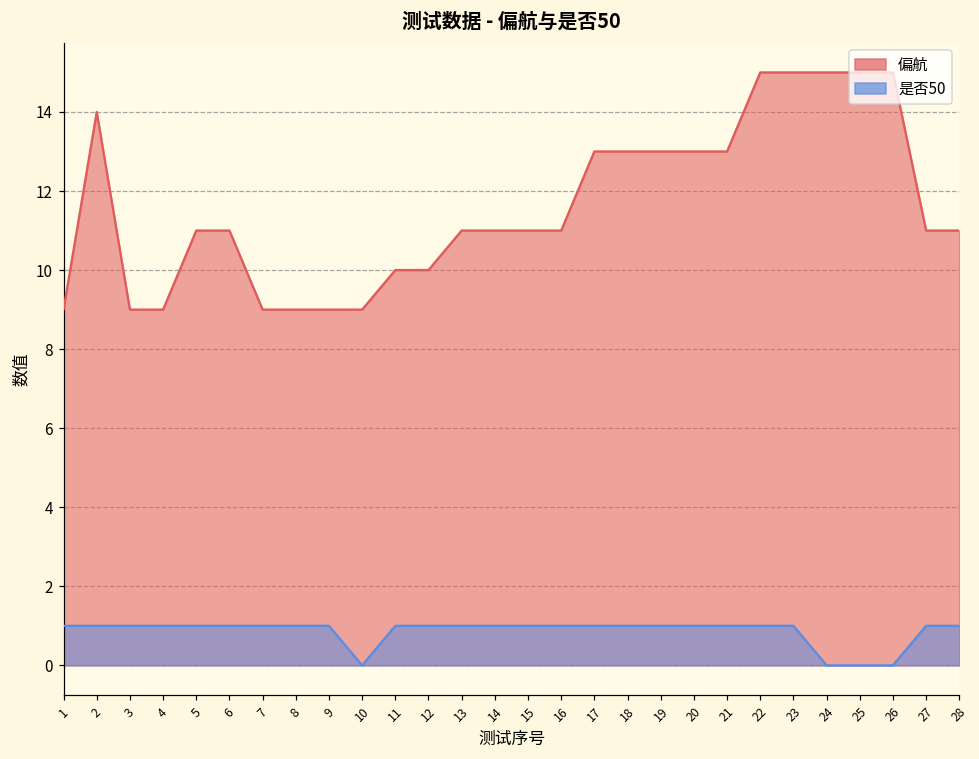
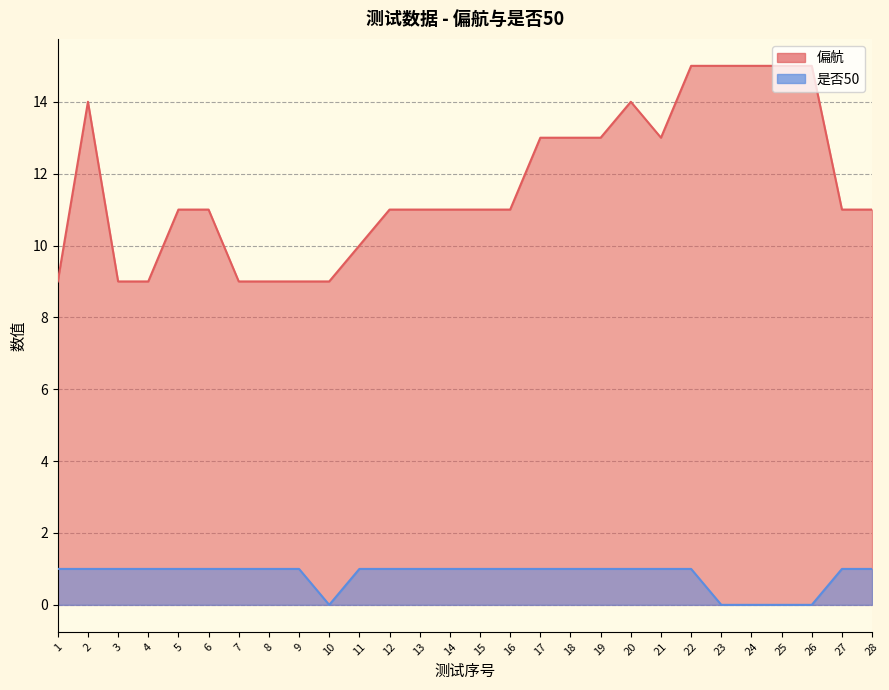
偏航, 12: 10 -> 11
偏航, 20: 13 -> 14
是否50, 23: 1 -> 0
